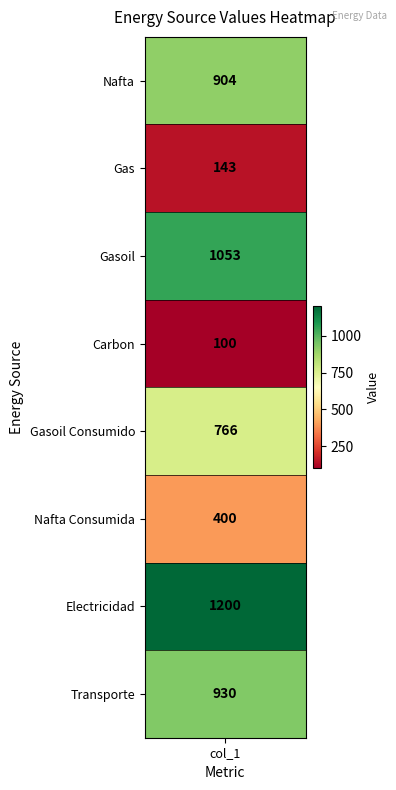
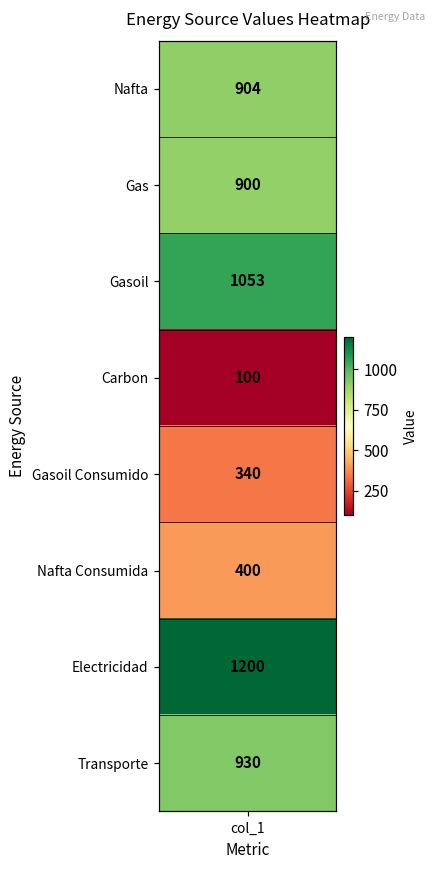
Gas, col_1: 143 -> 900
Gasoil Consumido, col_1: 766 -> 340
